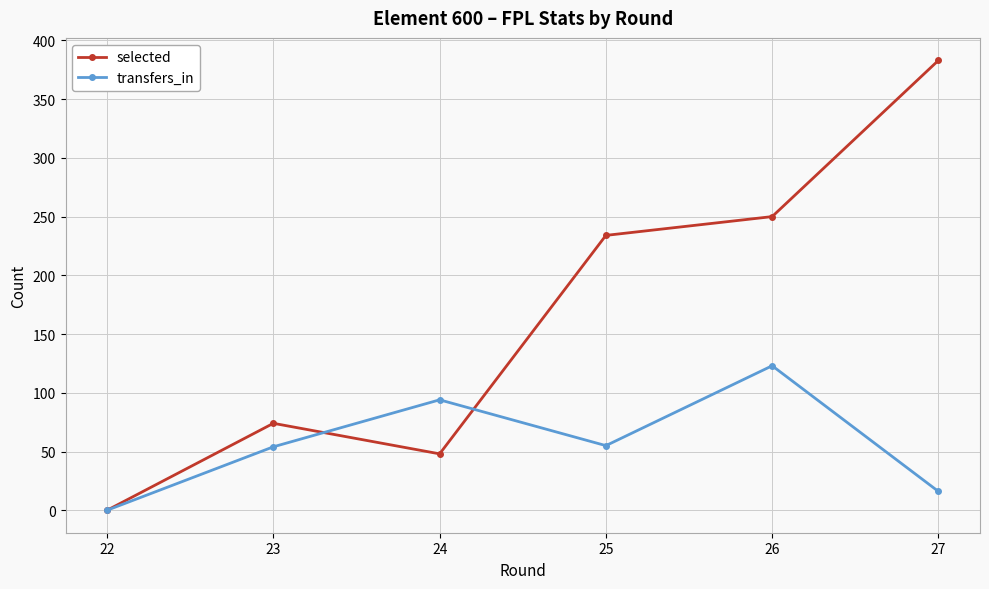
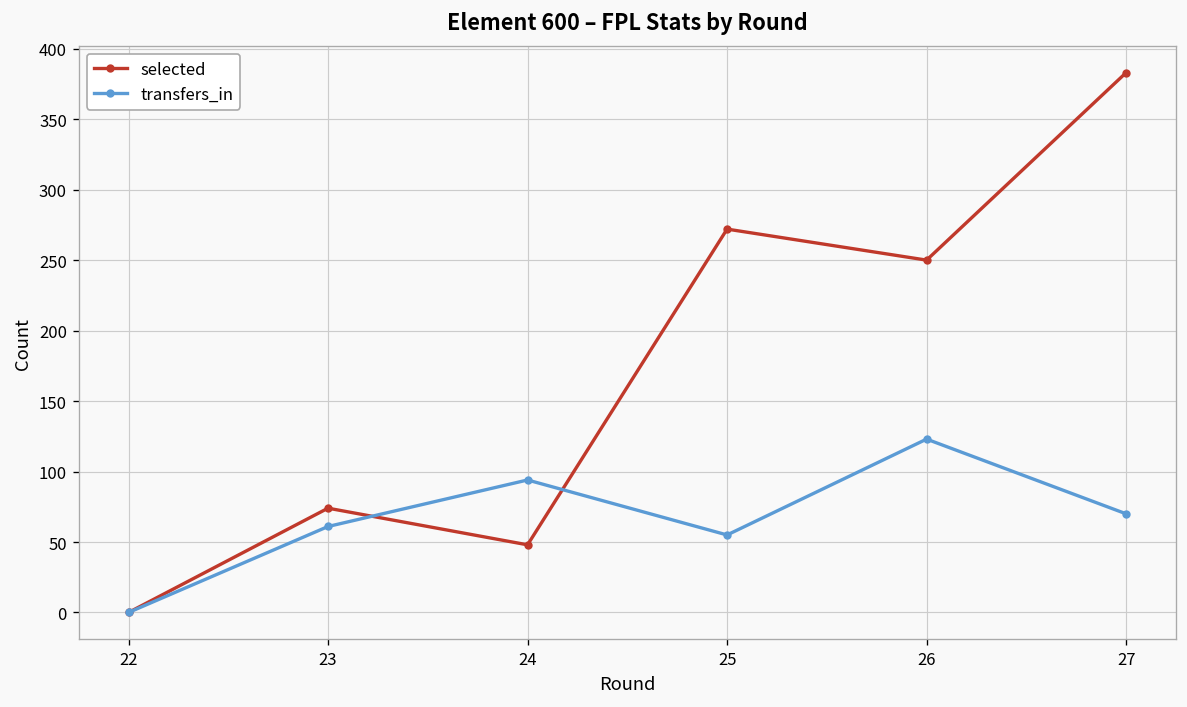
transfers_in, 23: 54 -> 61
selected, 25: 234 -> 272
transfers_in, 27: 16 -> 70
